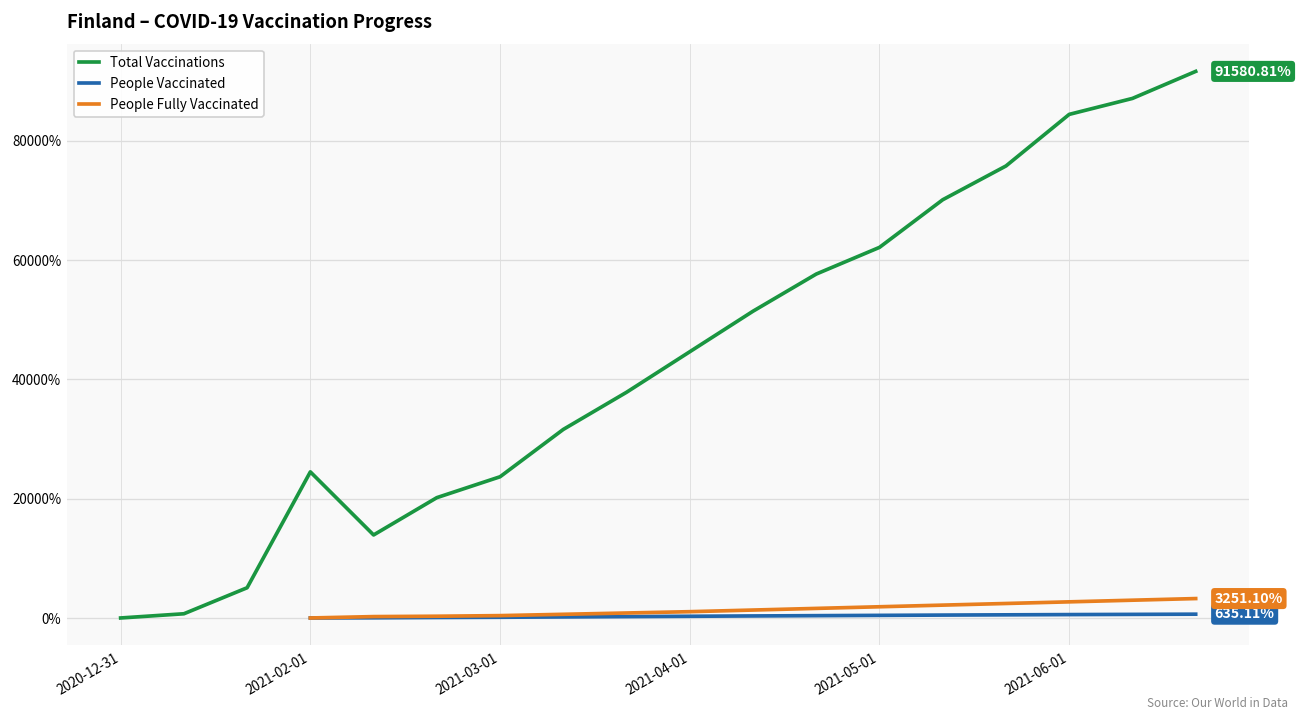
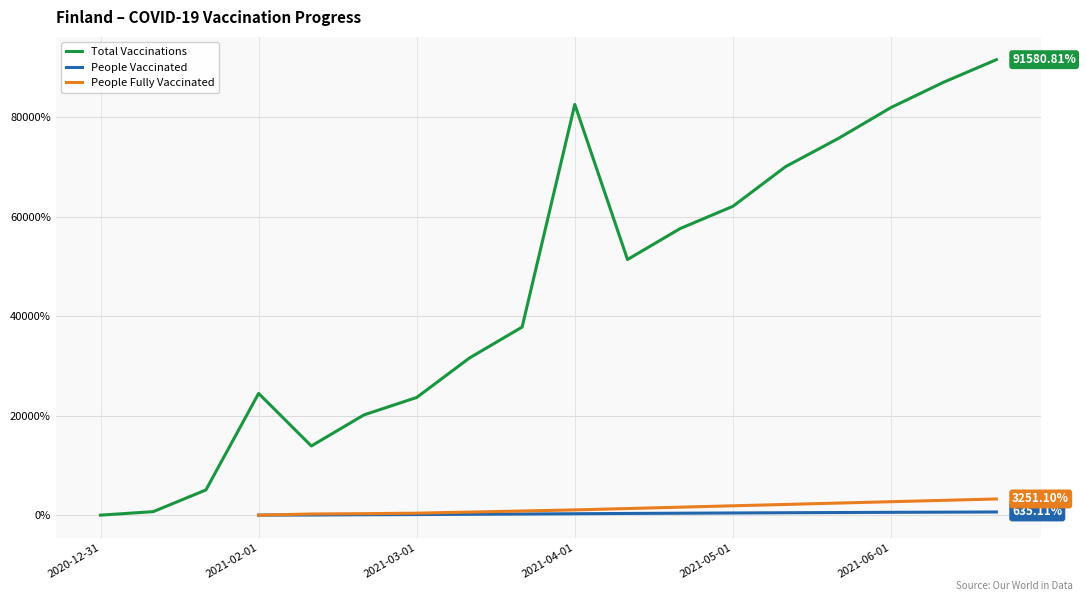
Total Vaccinations, 2021-04-01: 45000% -> 83000%
Total Vaccinations, 2021-06-01: 84000% -> 82000%
